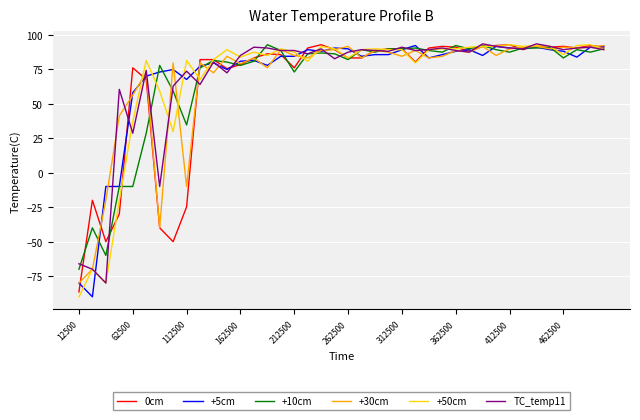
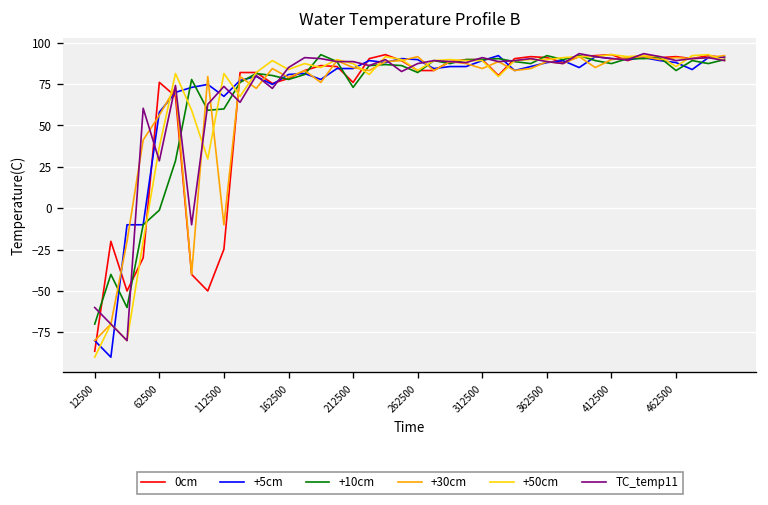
TC_temp11, 12500: -66 -> -60
+10cm, 62500: -10 -> -1
+10cm, 112500: 35 -> 60
